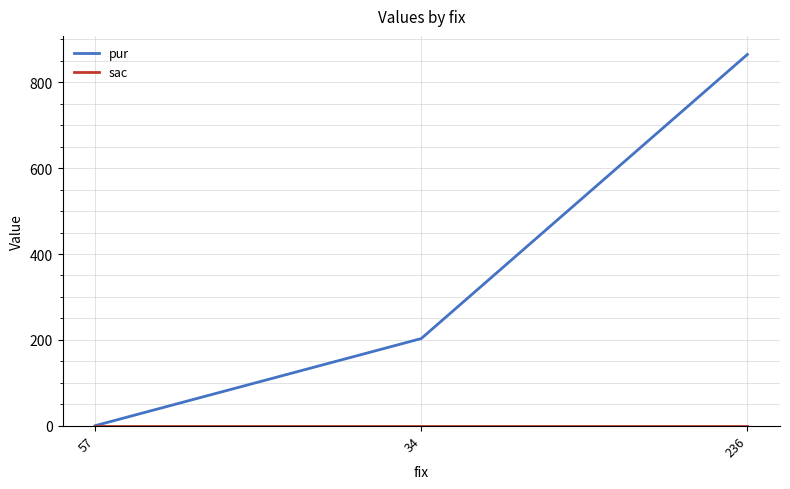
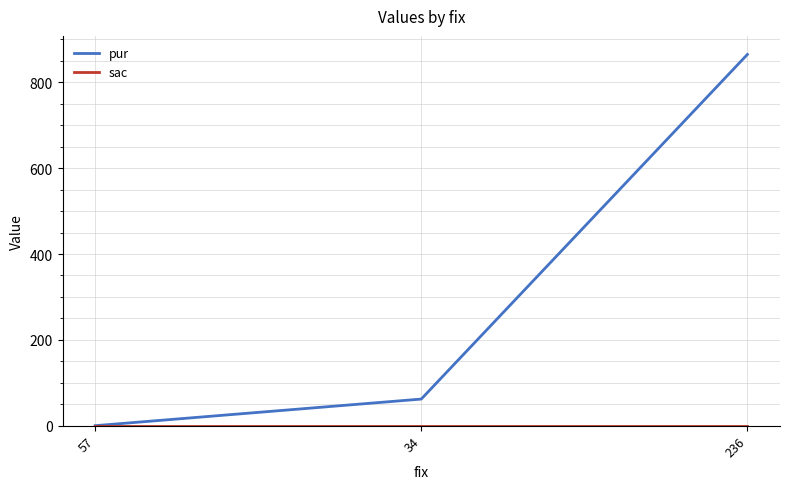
pur, 34: 200 -> 60
